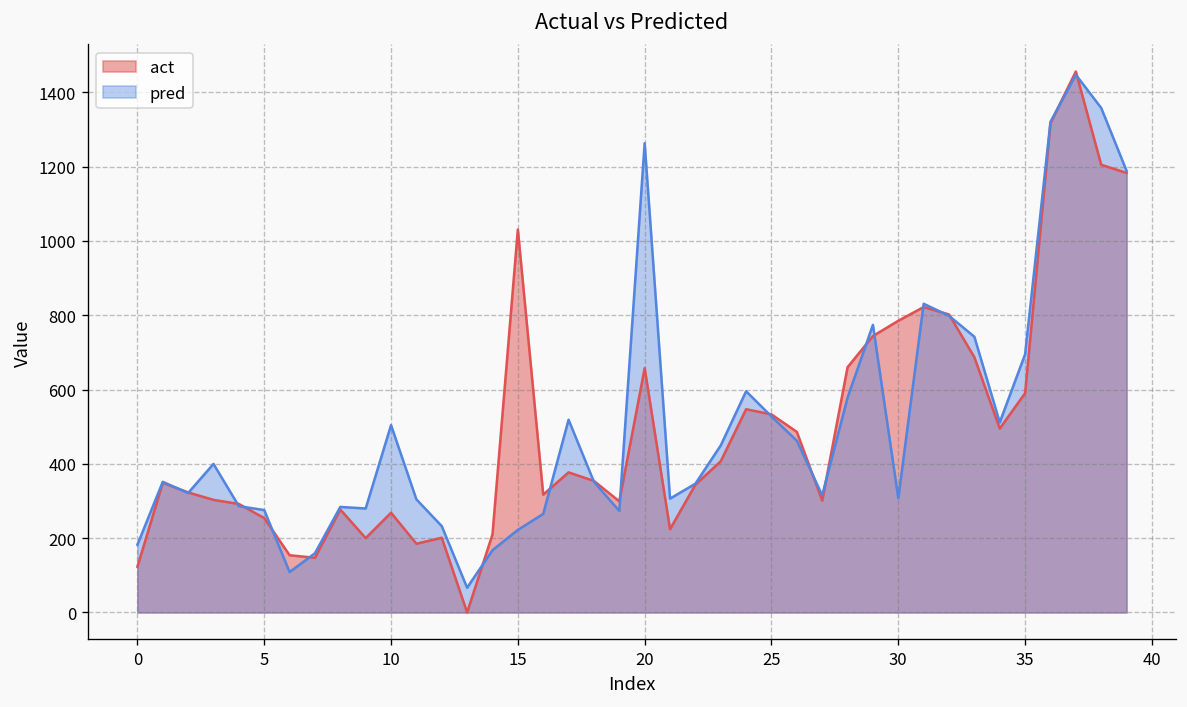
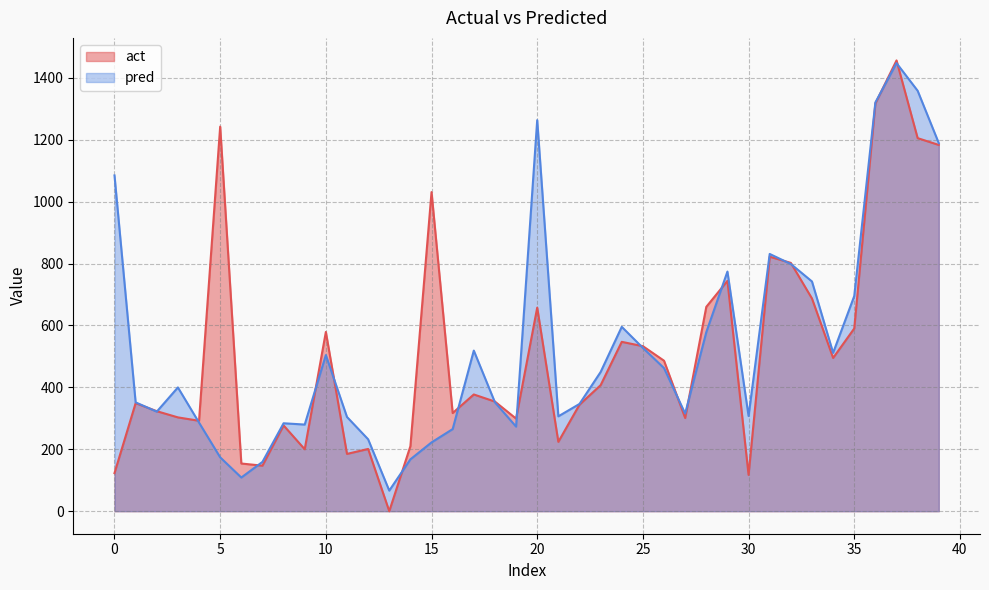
pred, 0: 180 -> 1080
act, 5: 250 -> 1240
pred, 5: 280 -> 170
act, 10: 270 -> 580
act, 30: 790 -> 120
